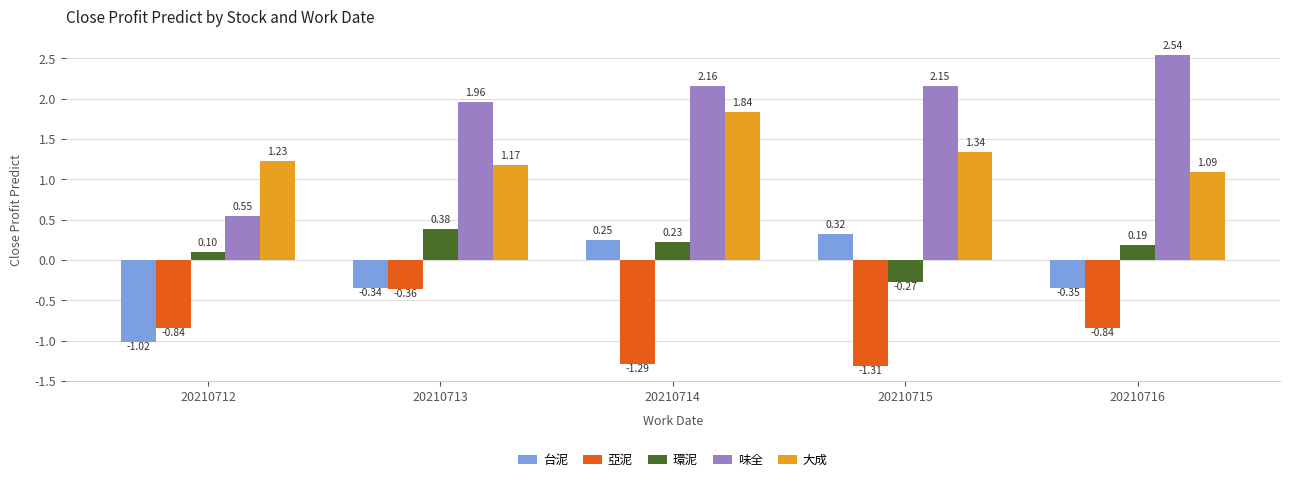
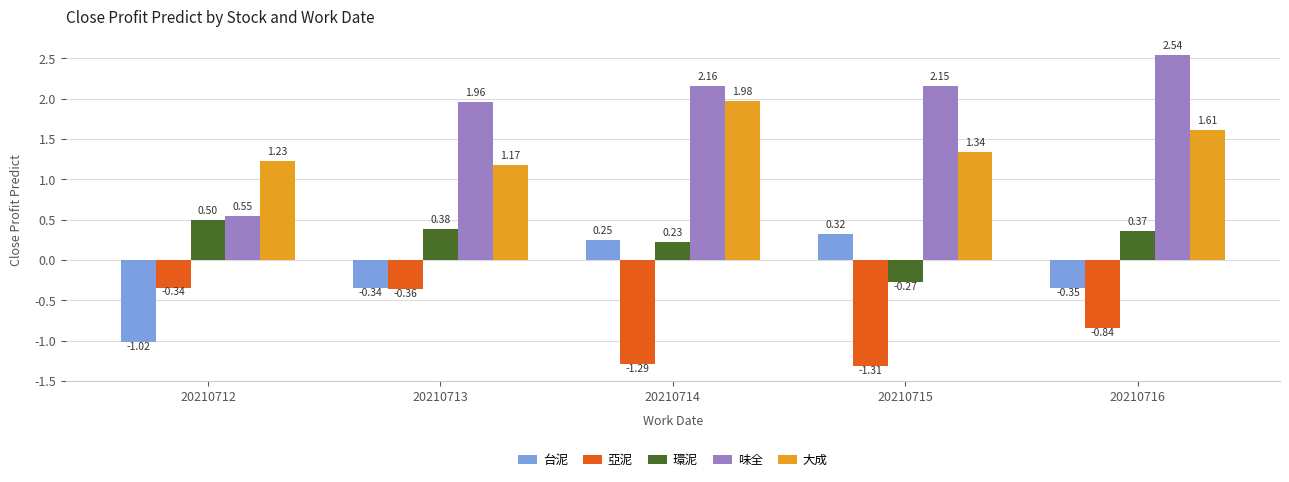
亞泥, 20210712: -0.84 -> -0.34
環泥, 20210712: 0.10 -> 0.50
大成, 20210714: 1.84 -> 1.98
環泥, 20210716: 0.19 -> 0.37
大成, 20210716: 1.09 -> 1.61
